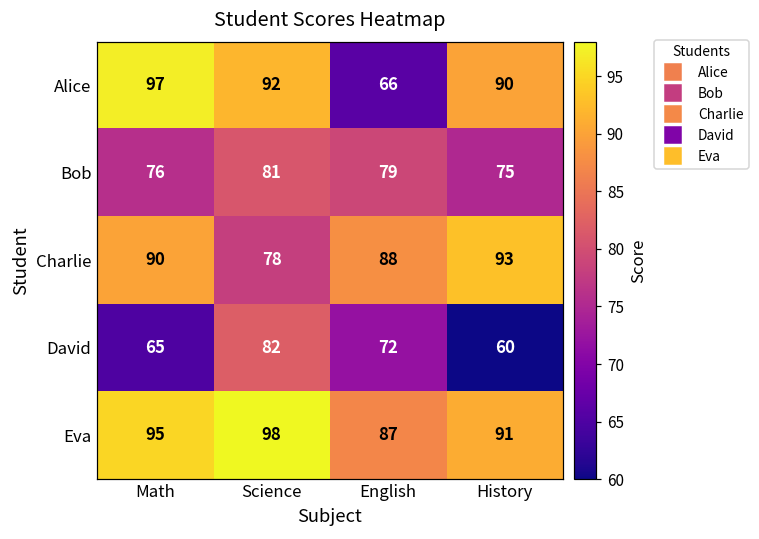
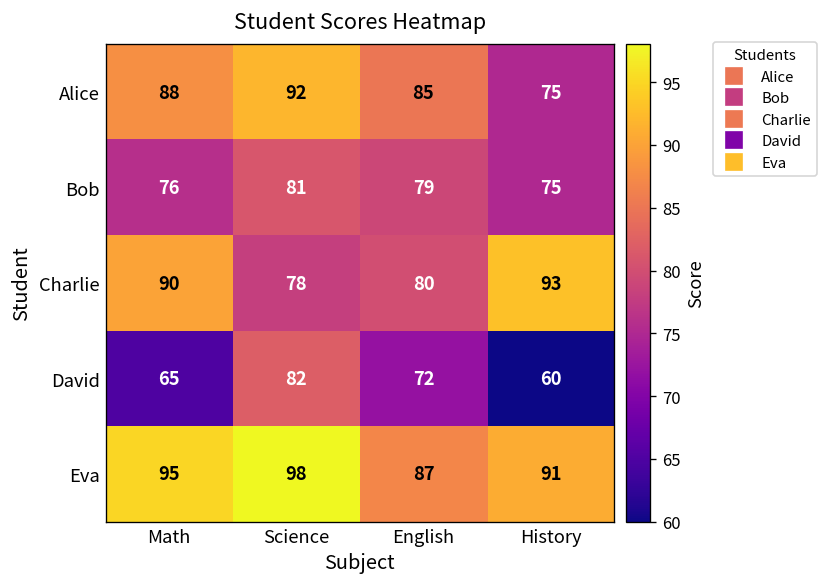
Alice, Math: 97 -> 88
Alice, English: 66 -> 85
Alice, History: 90 -> 75
Charlie, English: 88 -> 80
